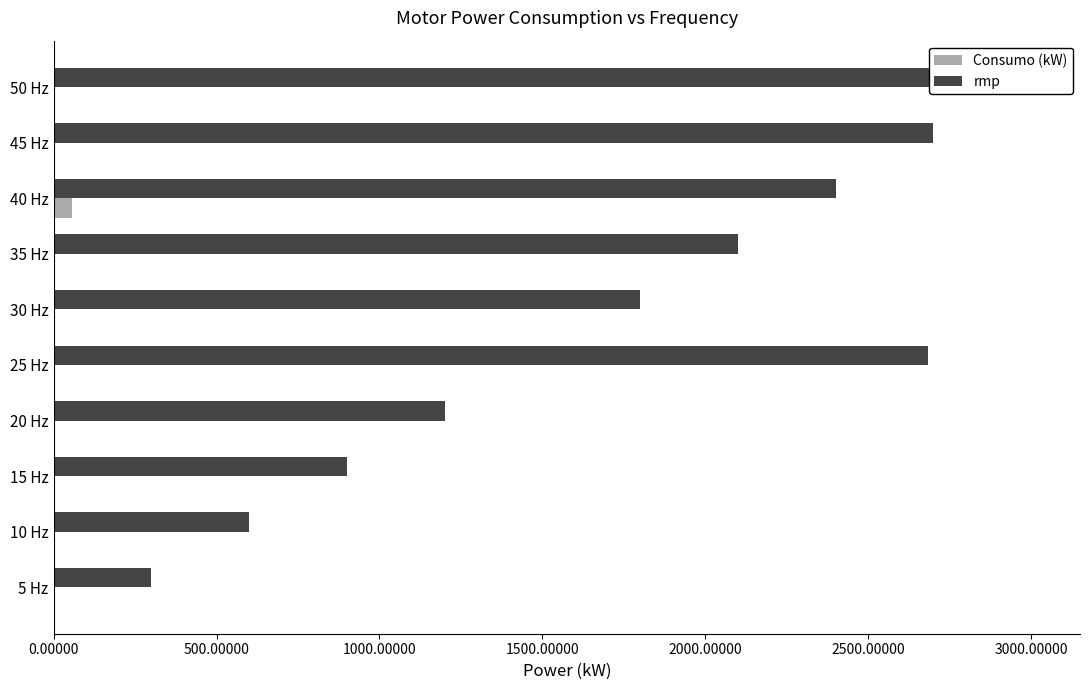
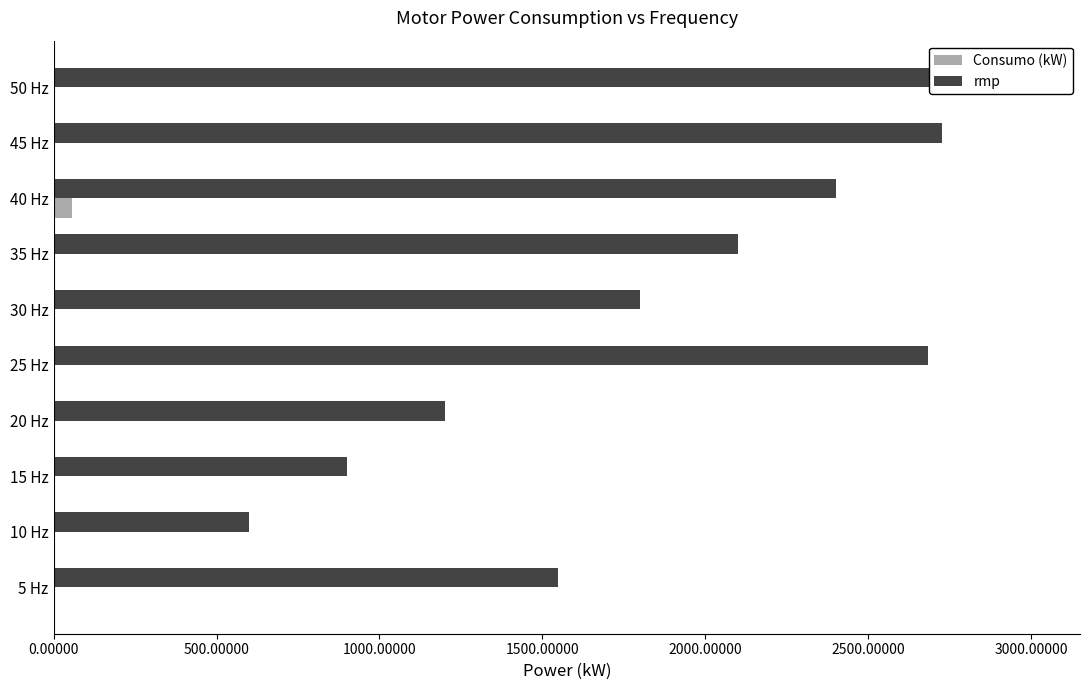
rmp, 45 Hz: 2700 -> 2730
rmp, 5 Hz: 300 -> 1550
